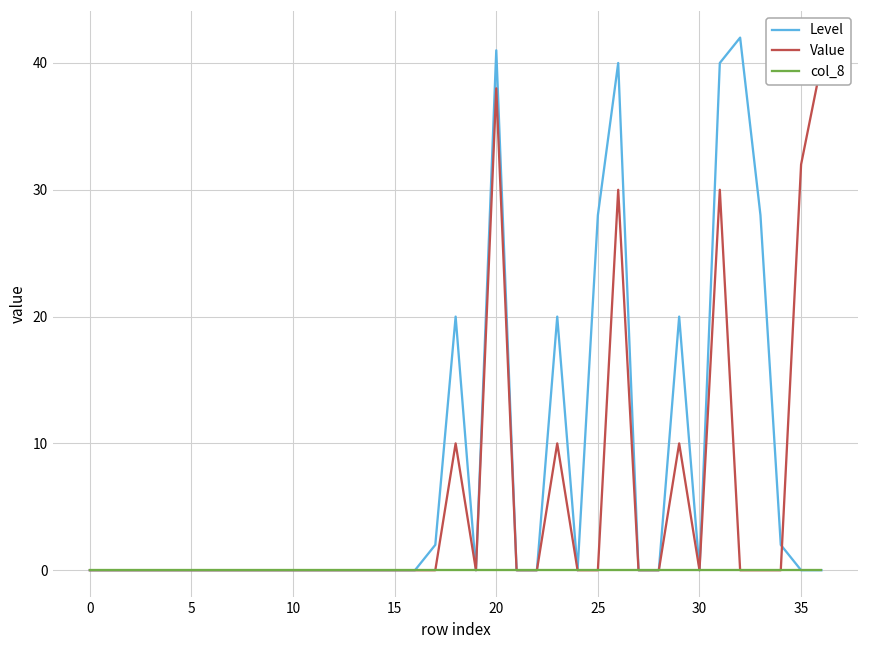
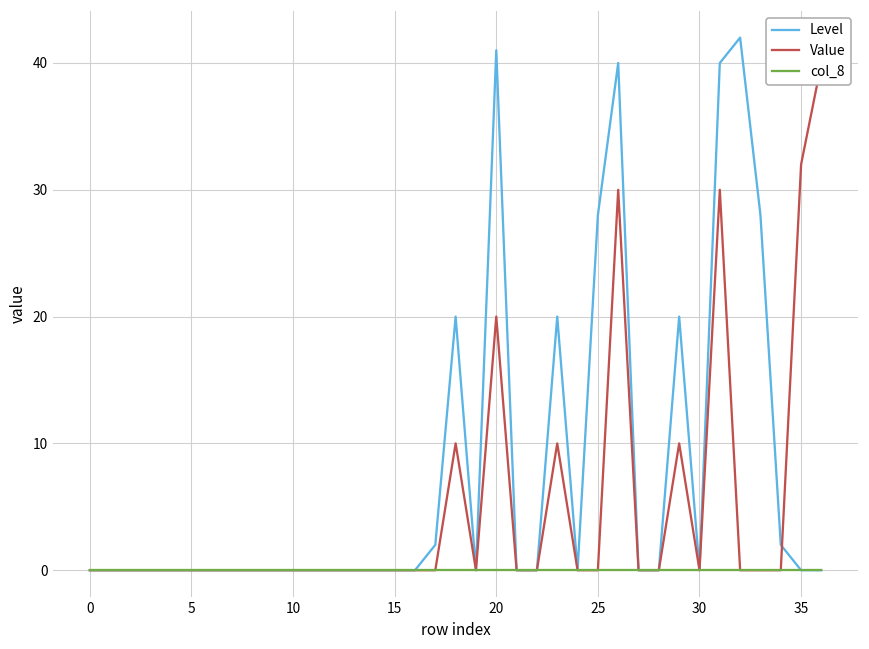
Value, 20: 38 -> 20
